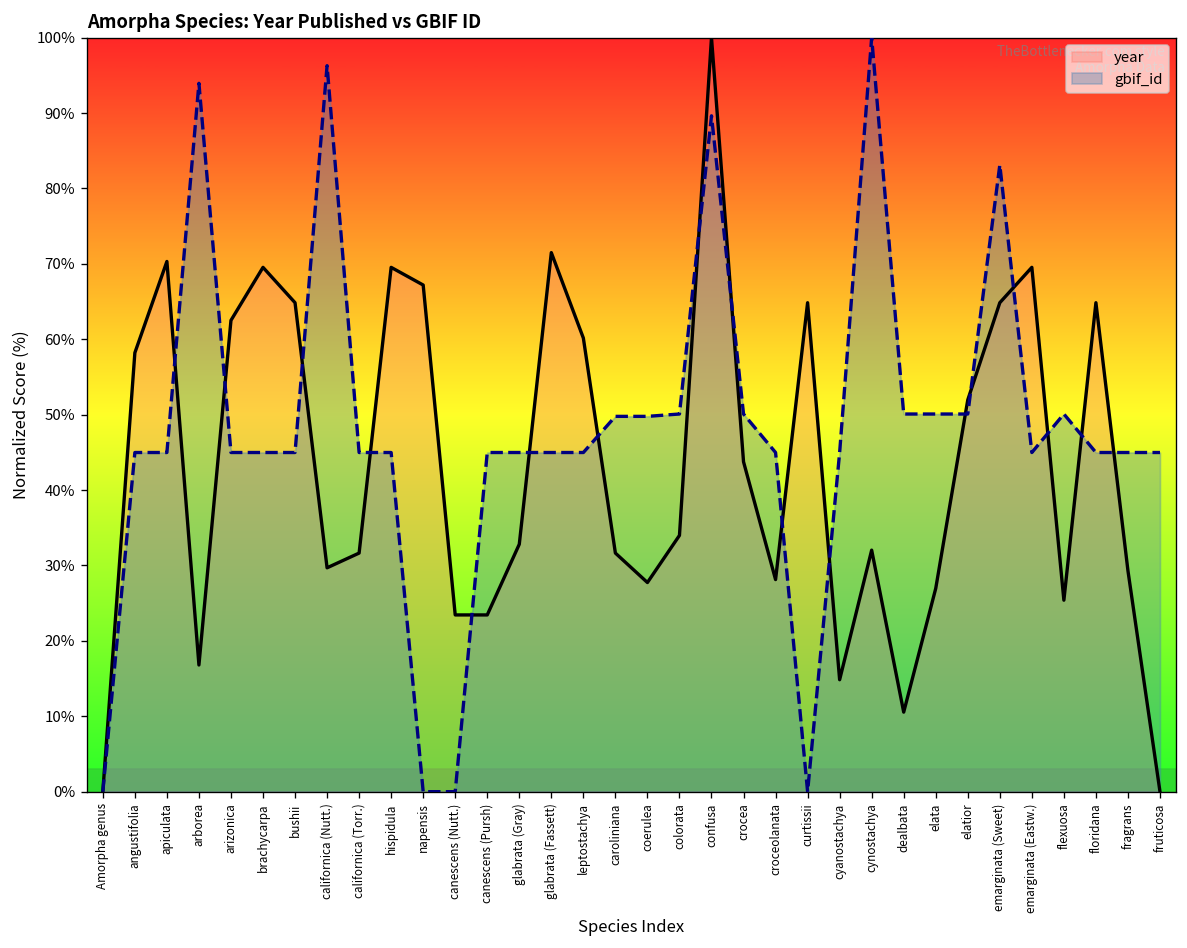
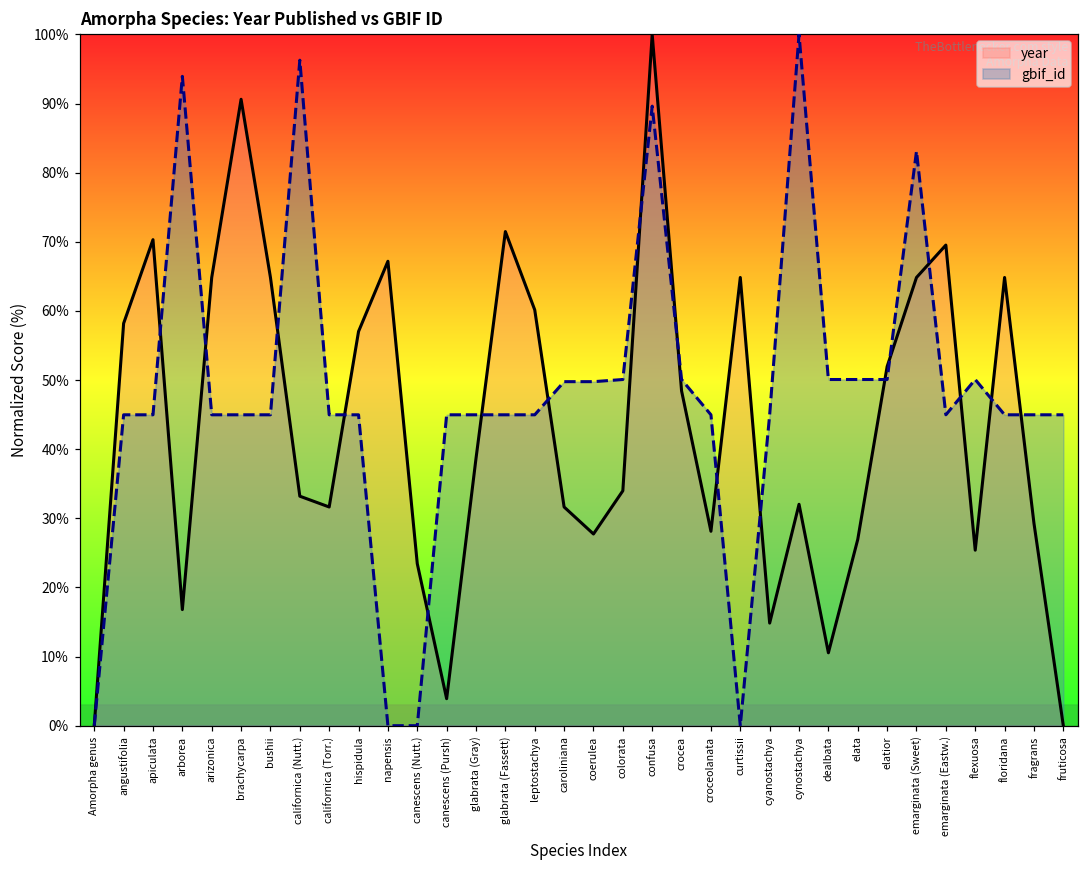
year, arizonica: 63% -> 65%
year, brachycarpa: 70% -> 91%
year, californica (Nutt.): 30% -> 33%
year, hispidula: 70% -> 57%
year, canescens (Pursh): 23% -> 4%
year, glabrata (Gray): 33% -> 39%
year, crocea: 44% -> 48%
